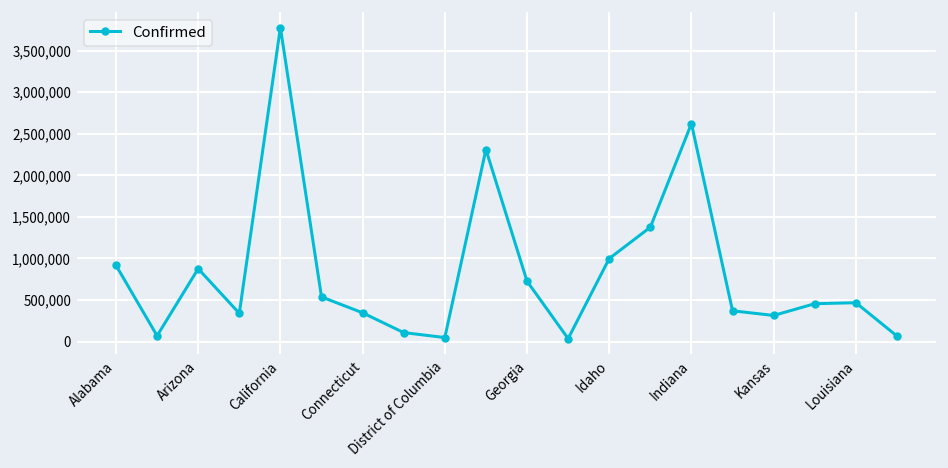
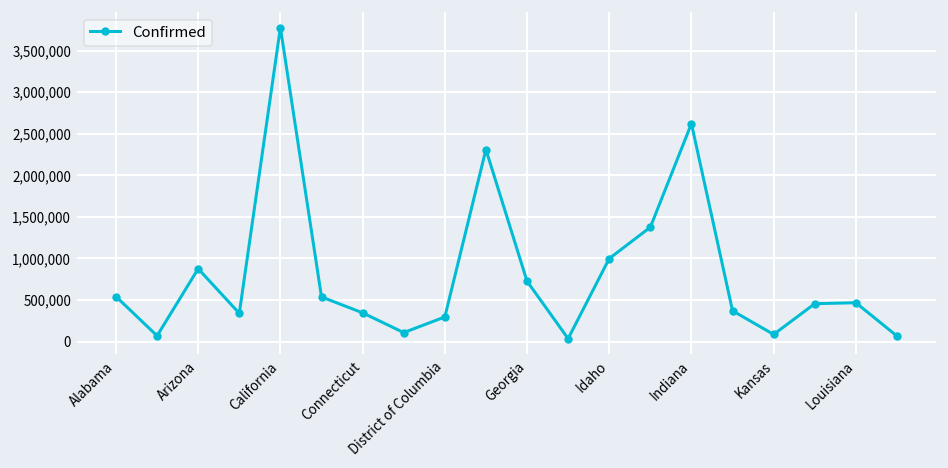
Alabama: 900,000 -> 500,000
District of Columbia: 0 -> 300,000
Kansas: 300,000 -> 100,000
